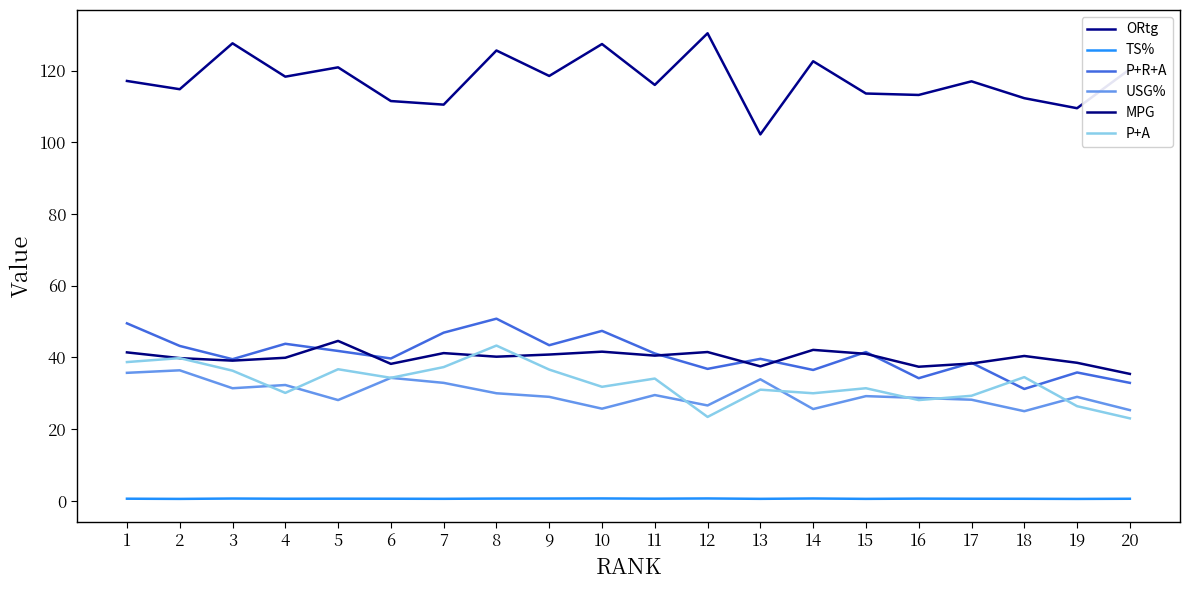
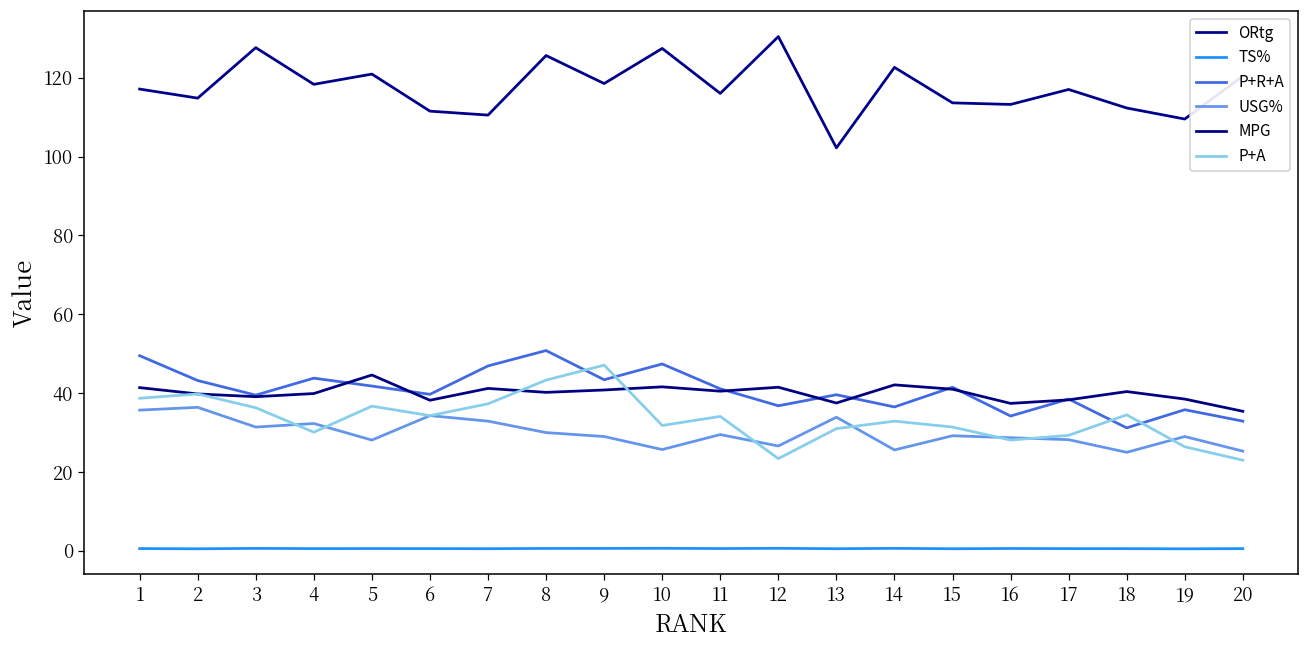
P+A, 9: 37 -> 47
P+A, 14: 30 -> 33
